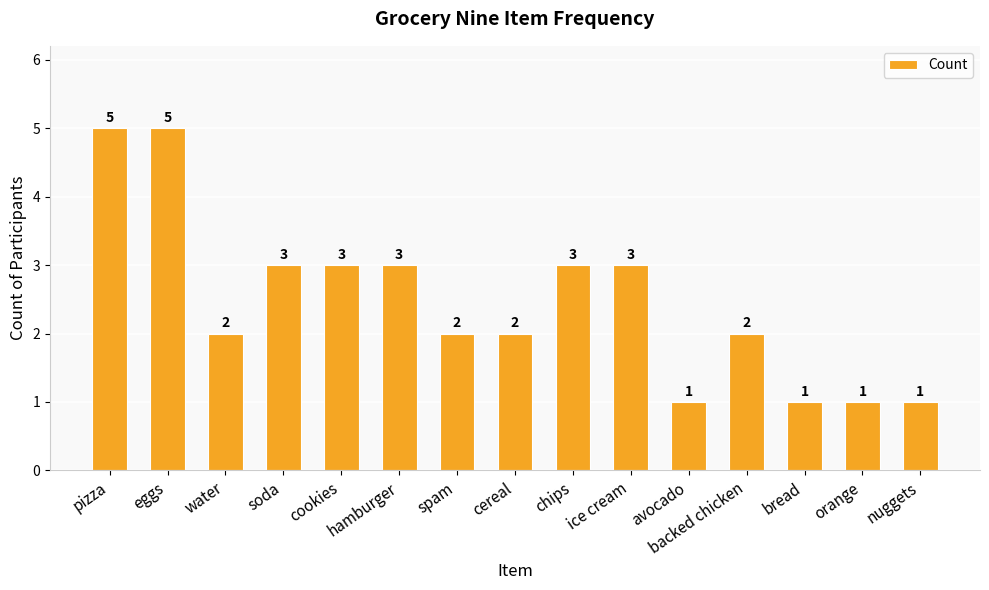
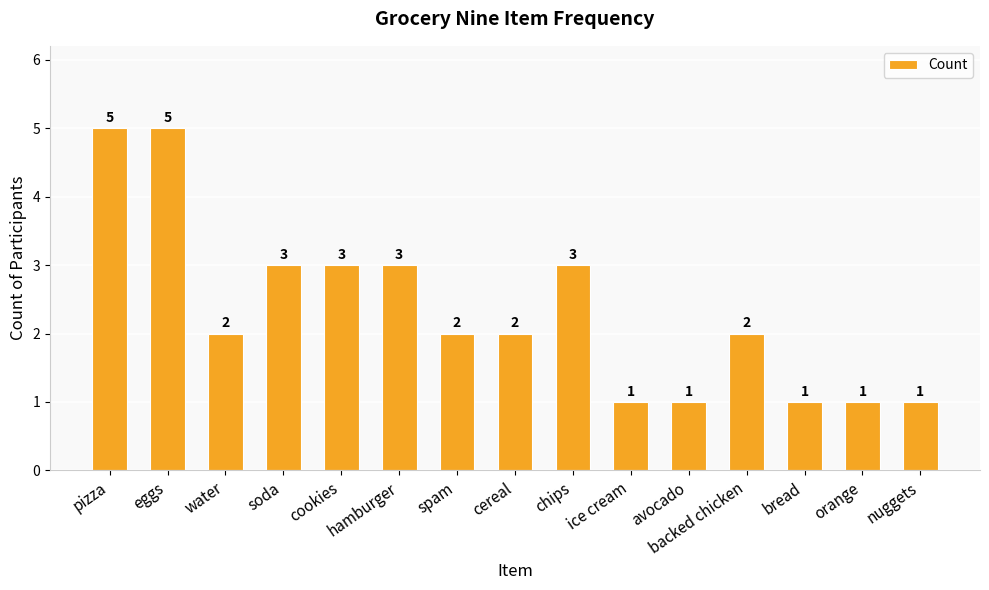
ice cream: 3 -> 1
